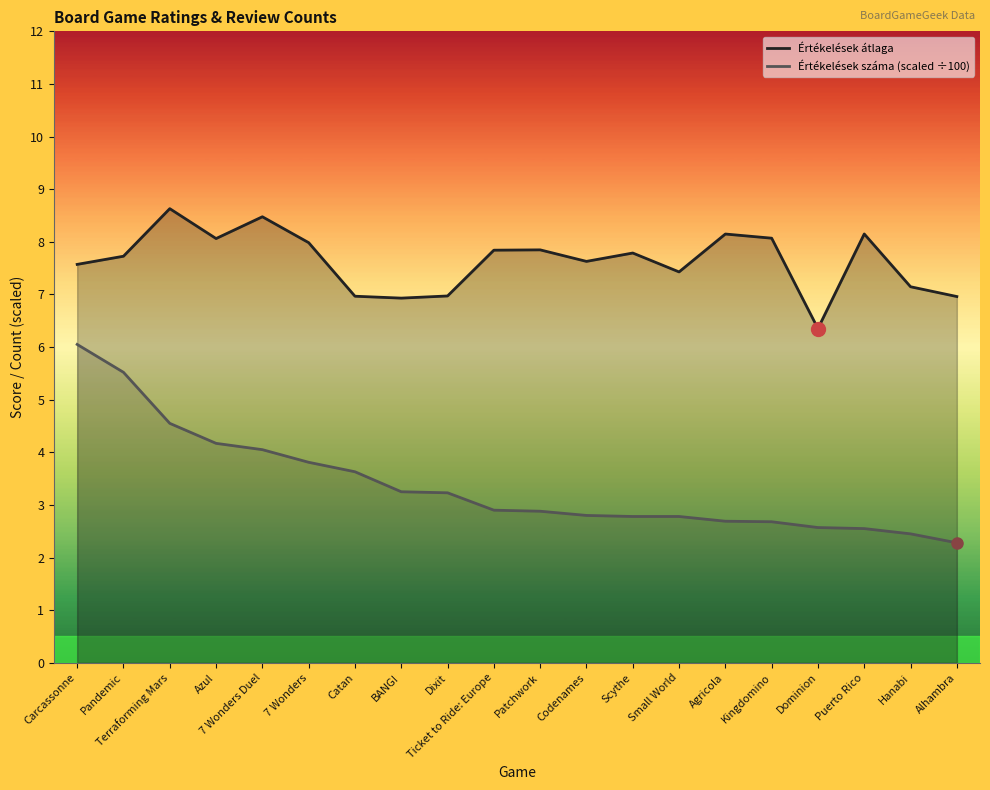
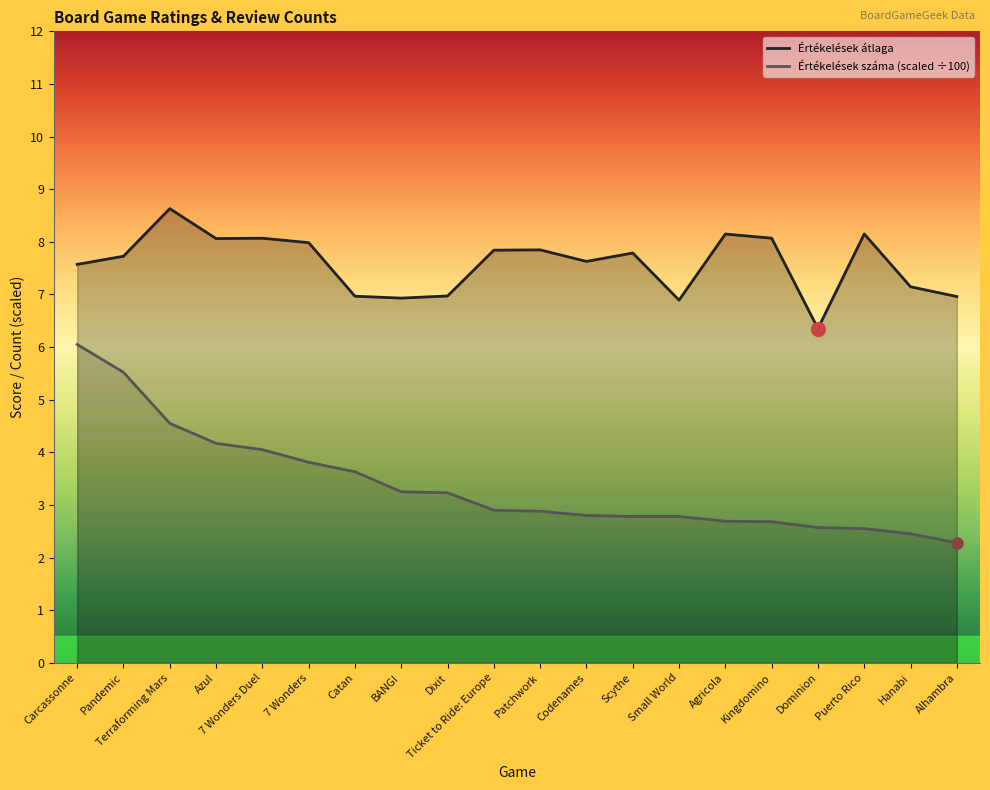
Értékelések átlaga, 7 Wonders Duel: 8.5 -> 8.1
Értékelések átlaga, Small World: 7.4 -> 6.9
